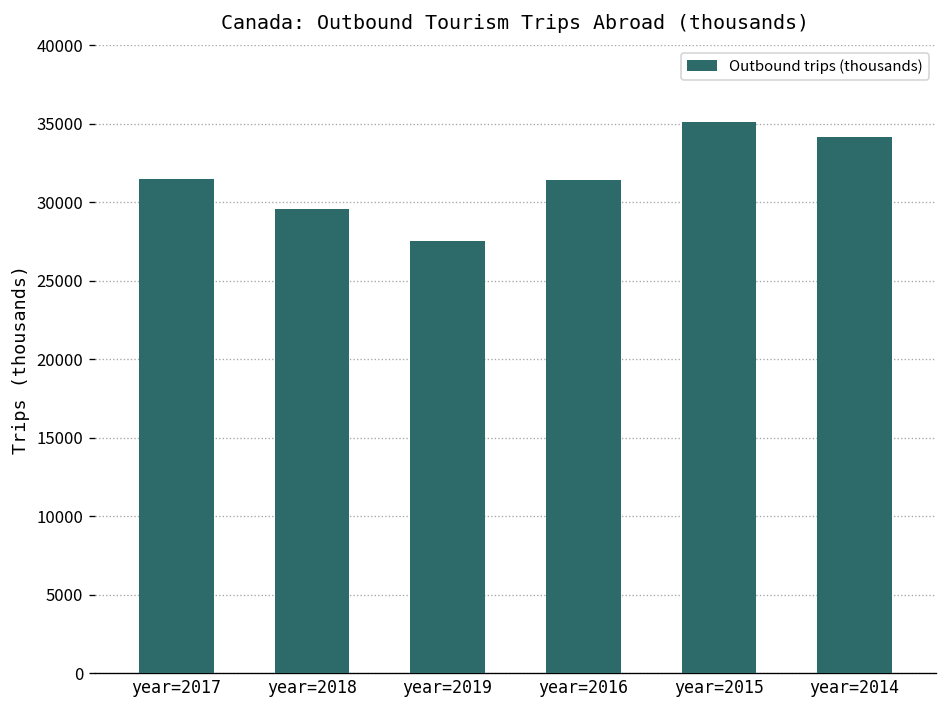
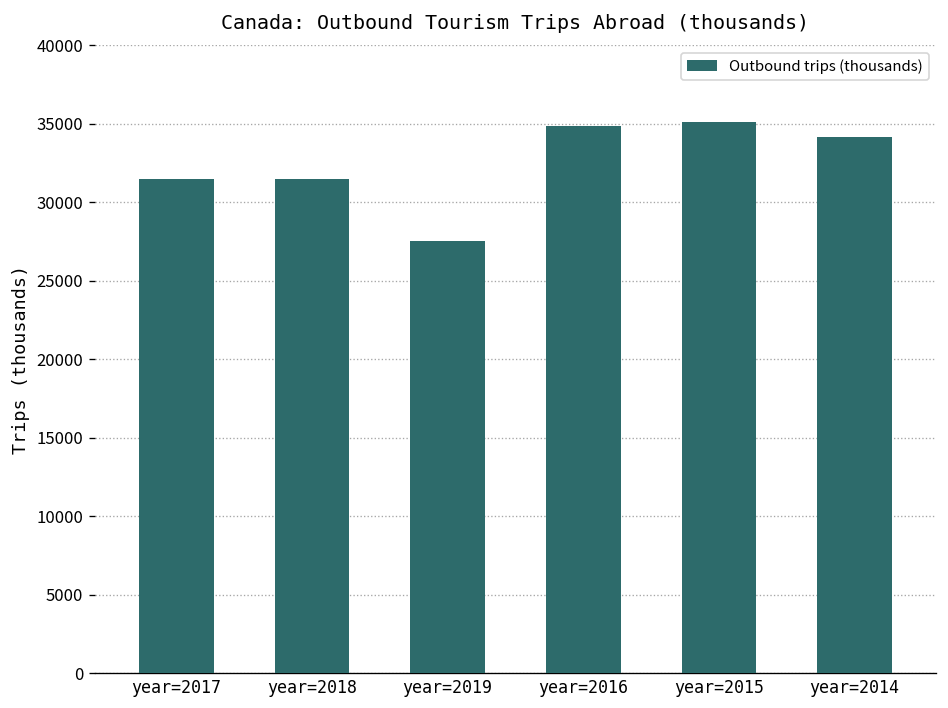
year=2018: 29600 -> 31500
year=2016: 31400 -> 34900
